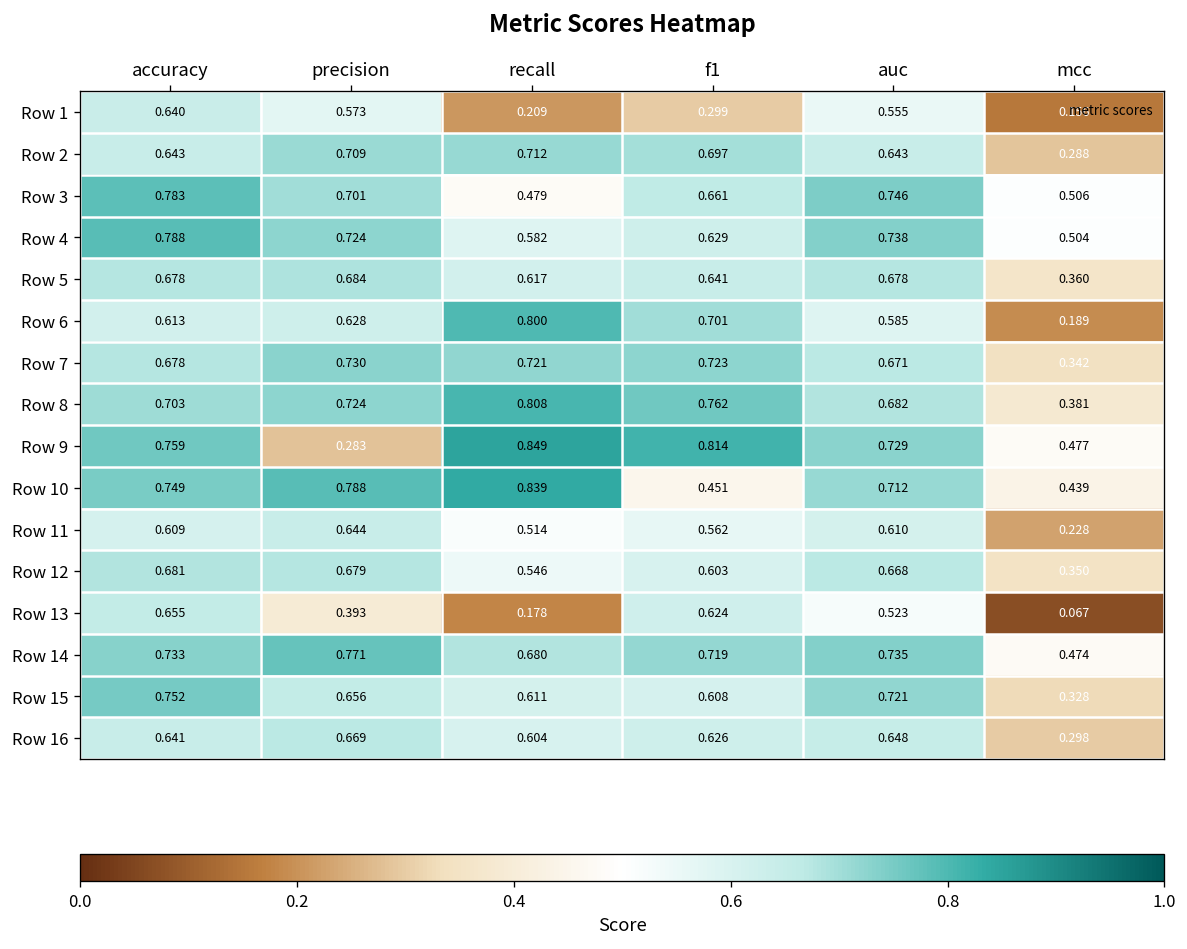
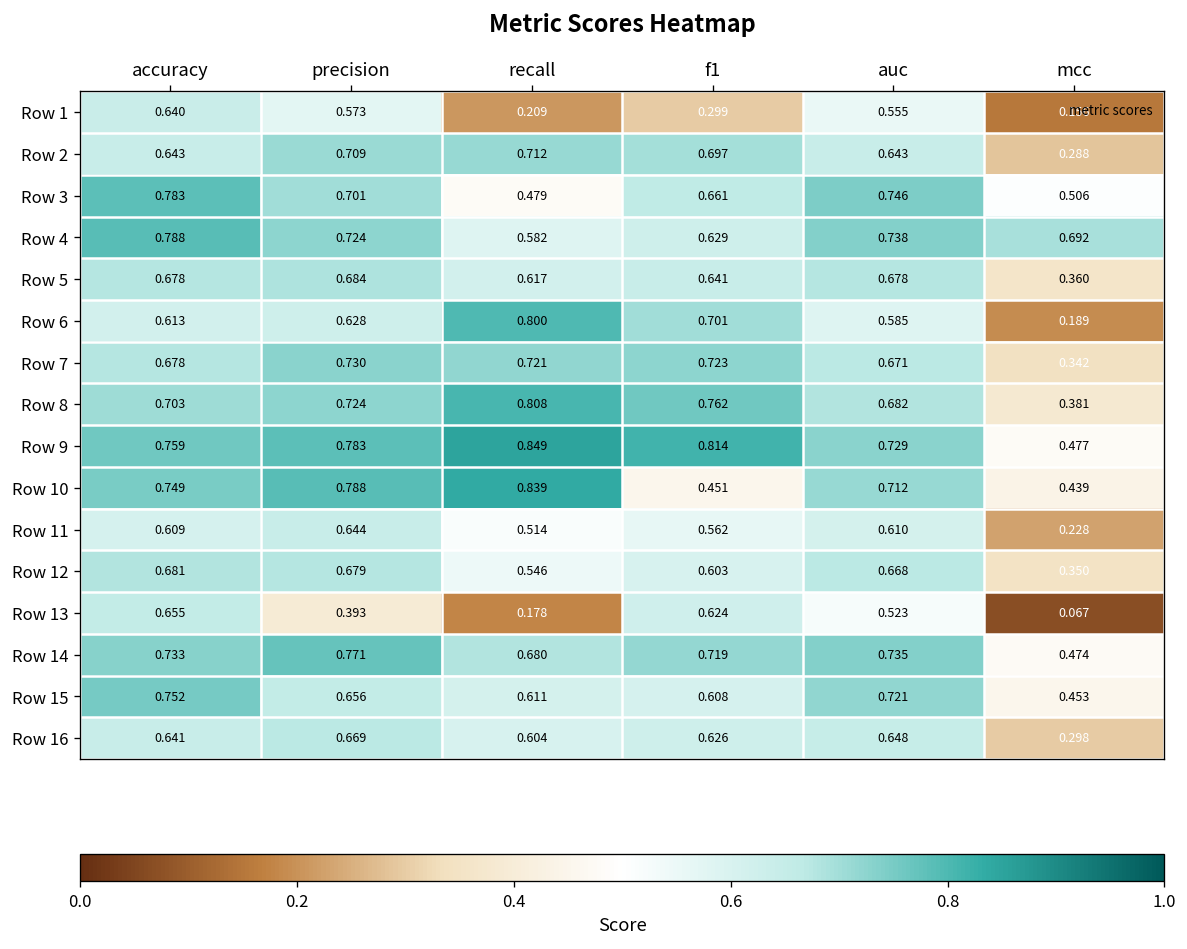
Row 4, mcc: 0.504 -> 0.692
Row 9, precision: 0.283 -> 0.783
Row 15, mcc: 0.328 -> 0.453
